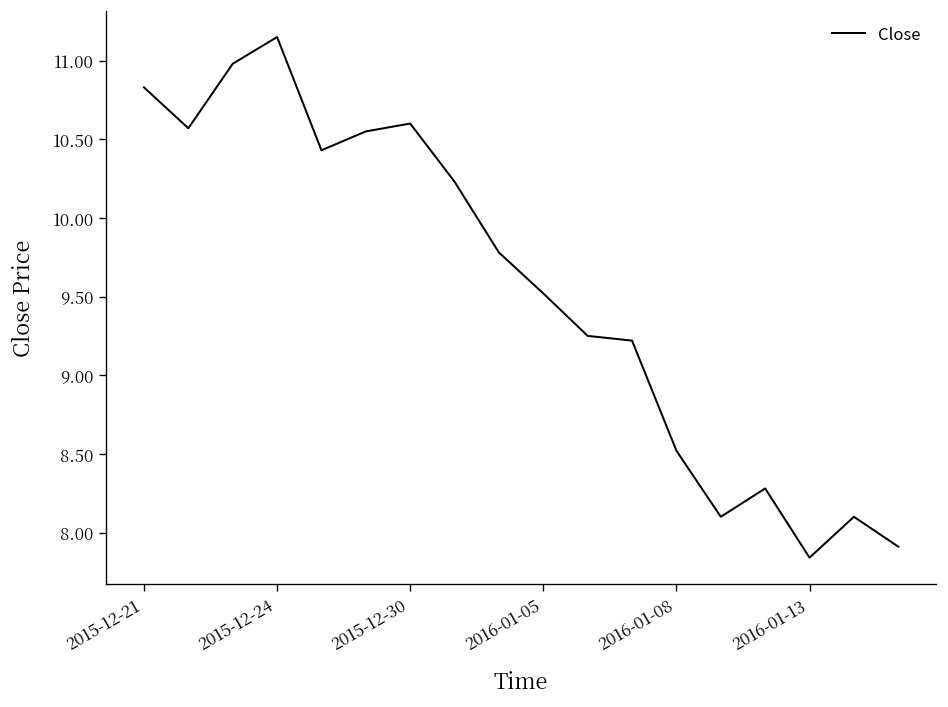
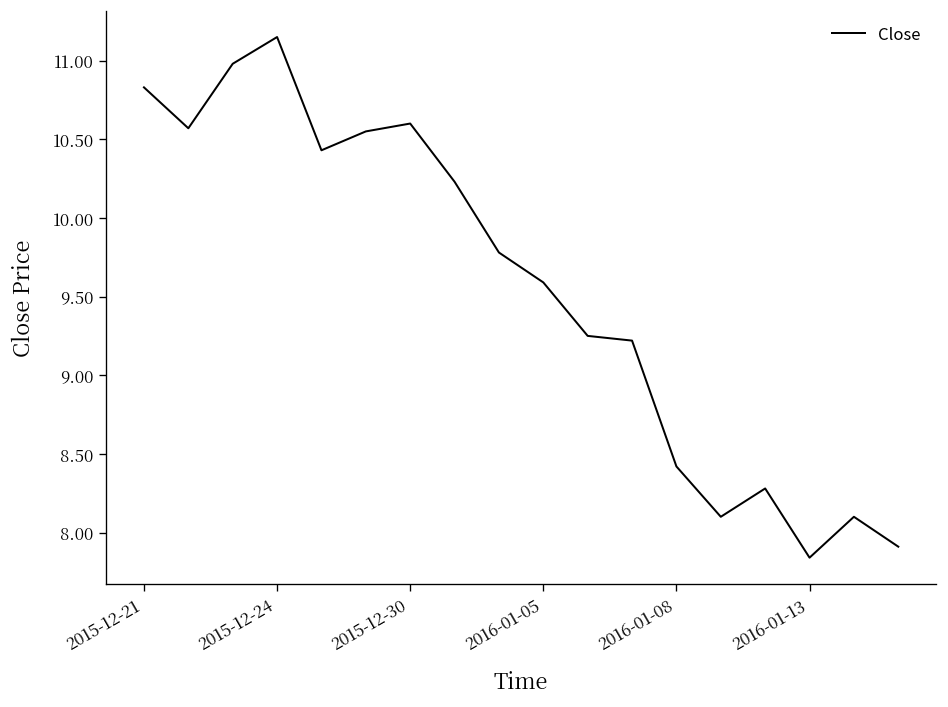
2016-01-05: 9.52 -> 9.59
2016-01-08: 8.52 -> 8.42
